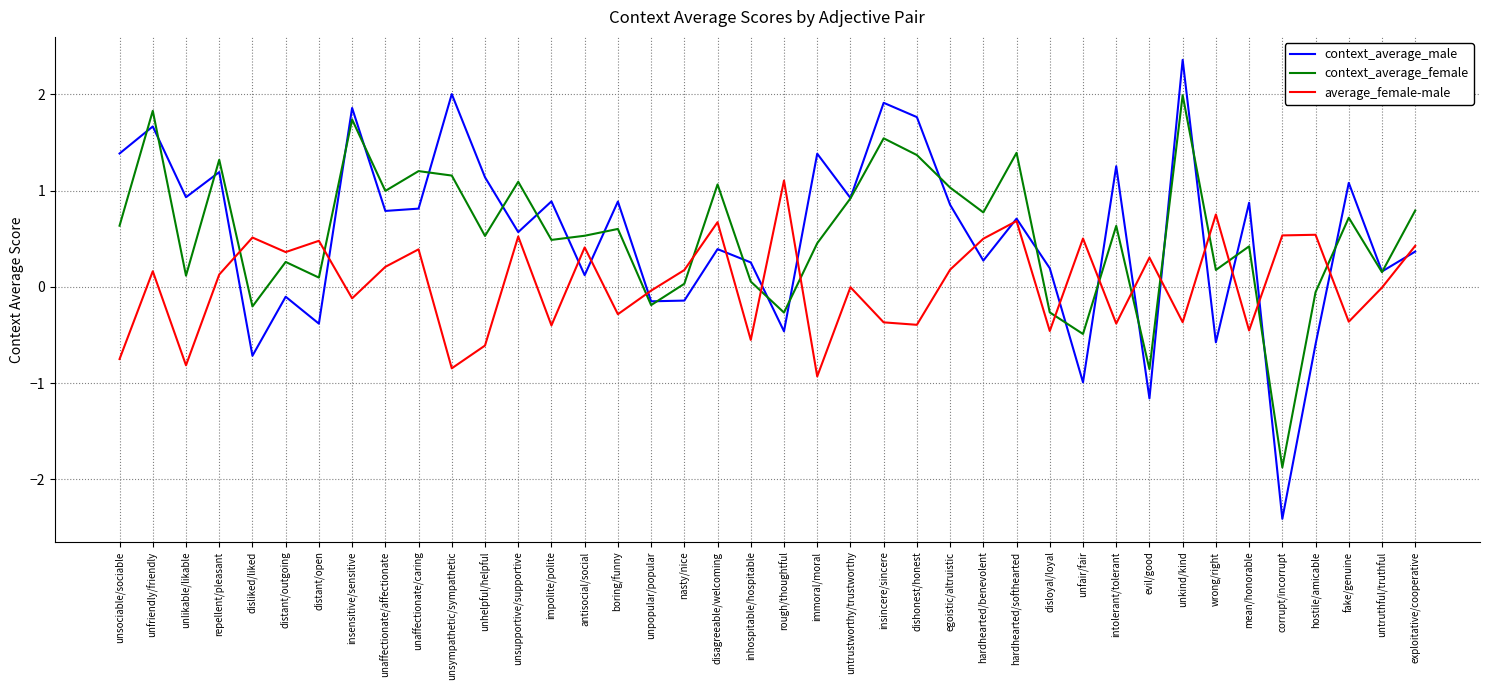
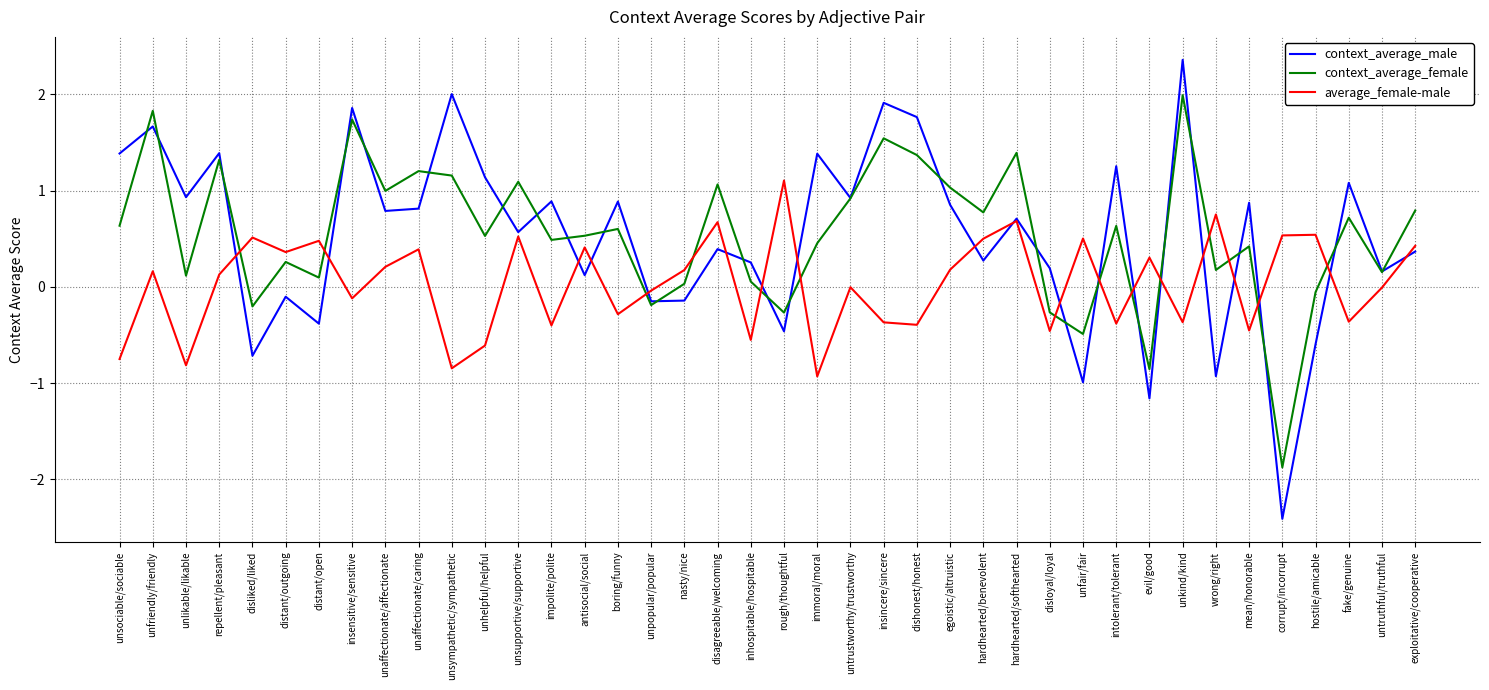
context_average_male, repellent/pleasant: 1.2 -> 1.4
context_average_male, wrong/right: -0.6 -> -0.9
